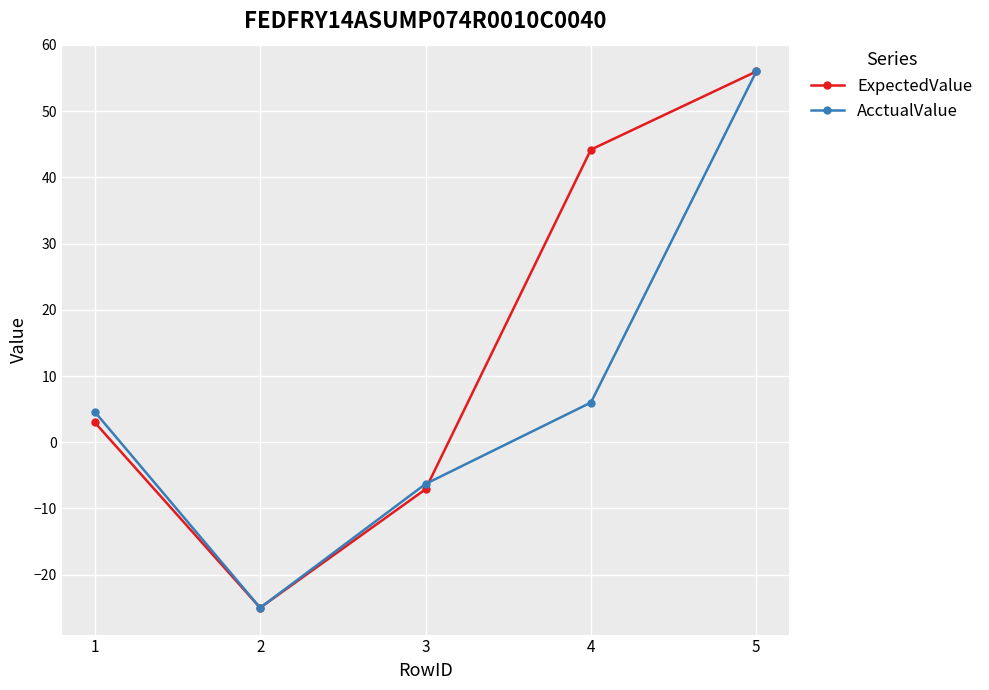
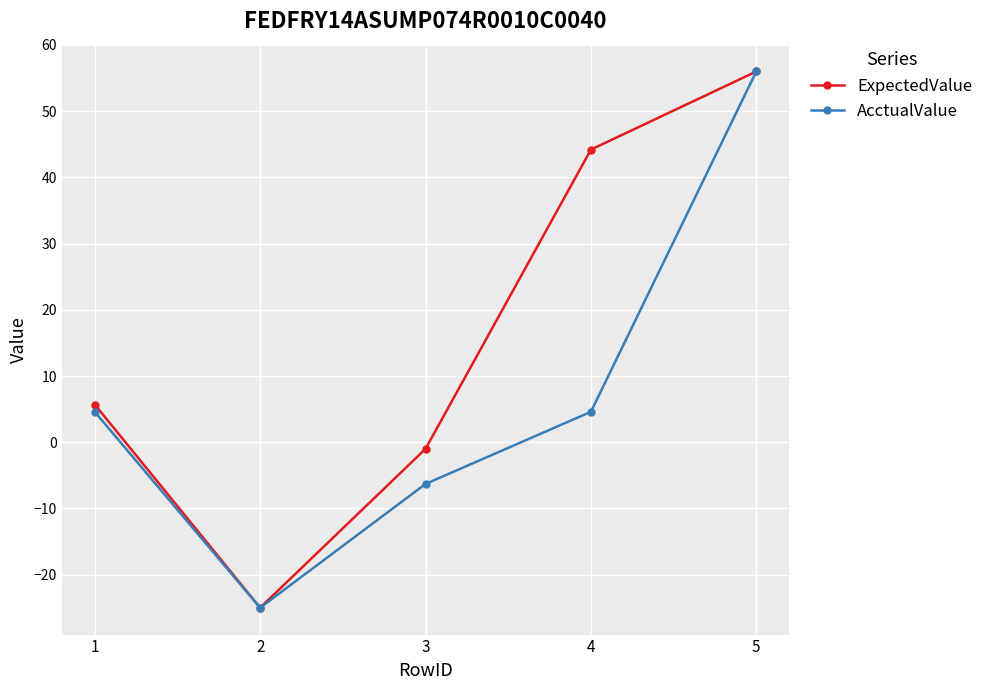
ExpectedValue, 1: 3 -> 6
ExpectedValue, 3: -7 -> -1
AcctualValue, 4: 6 -> 5
